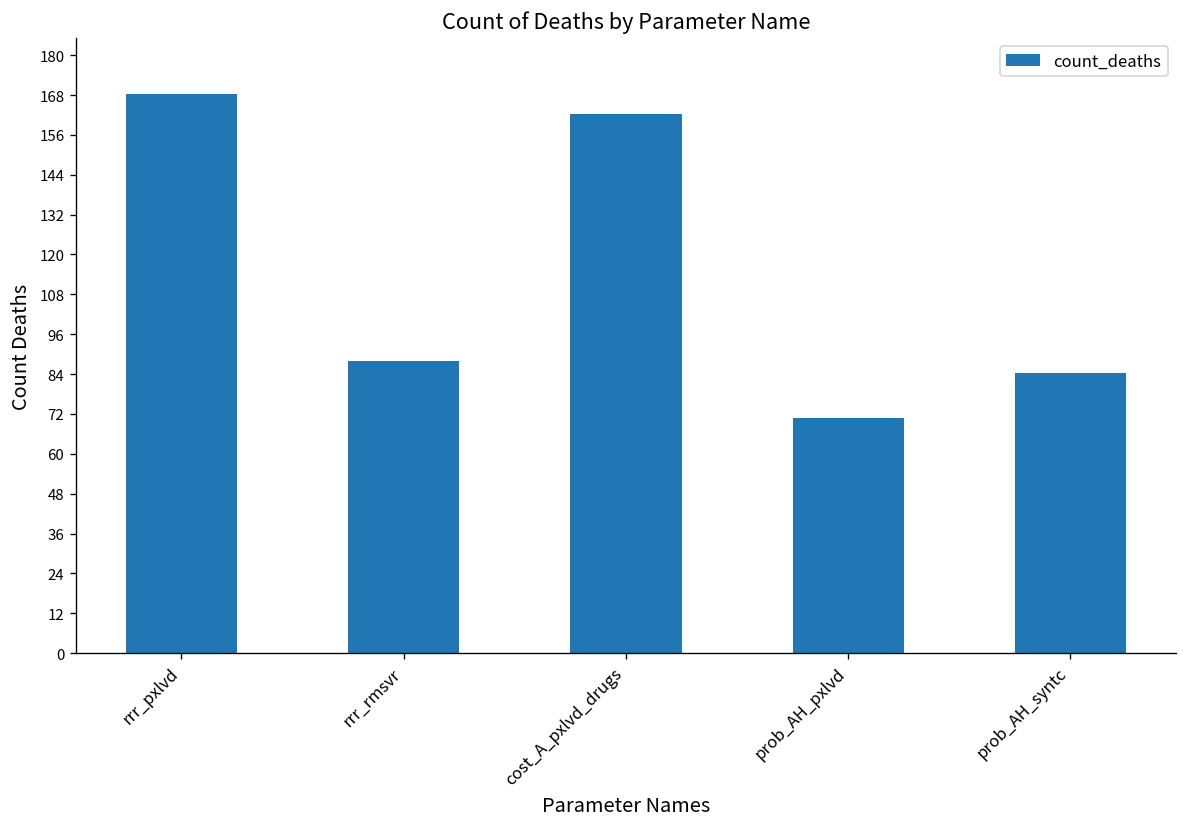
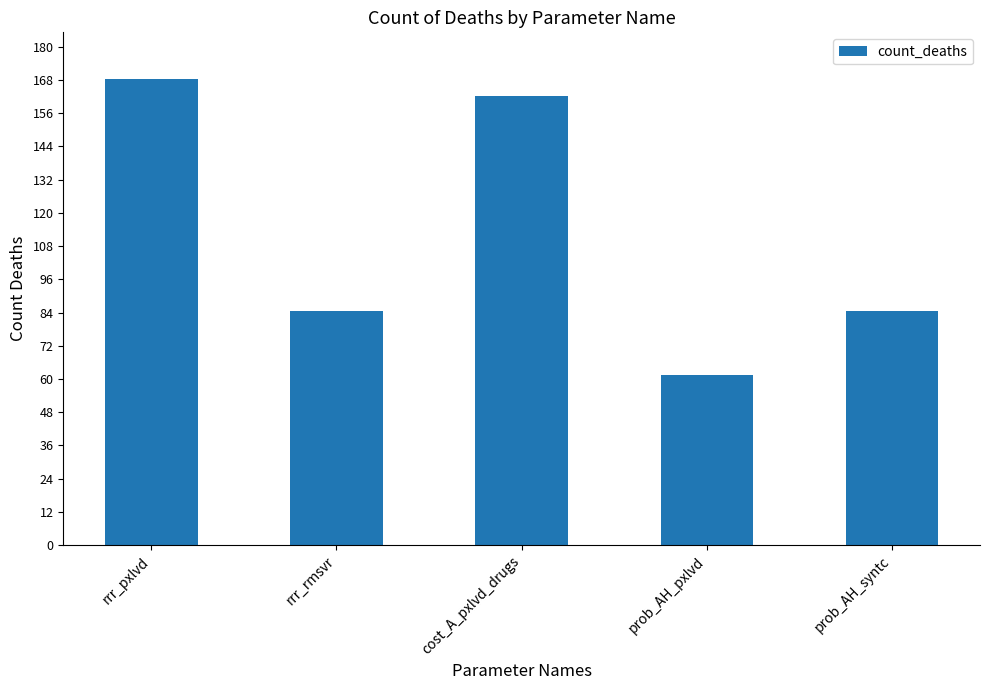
rrr_rmsvr: 88 -> 84
prob_AH_pxlvd: 71 -> 61
